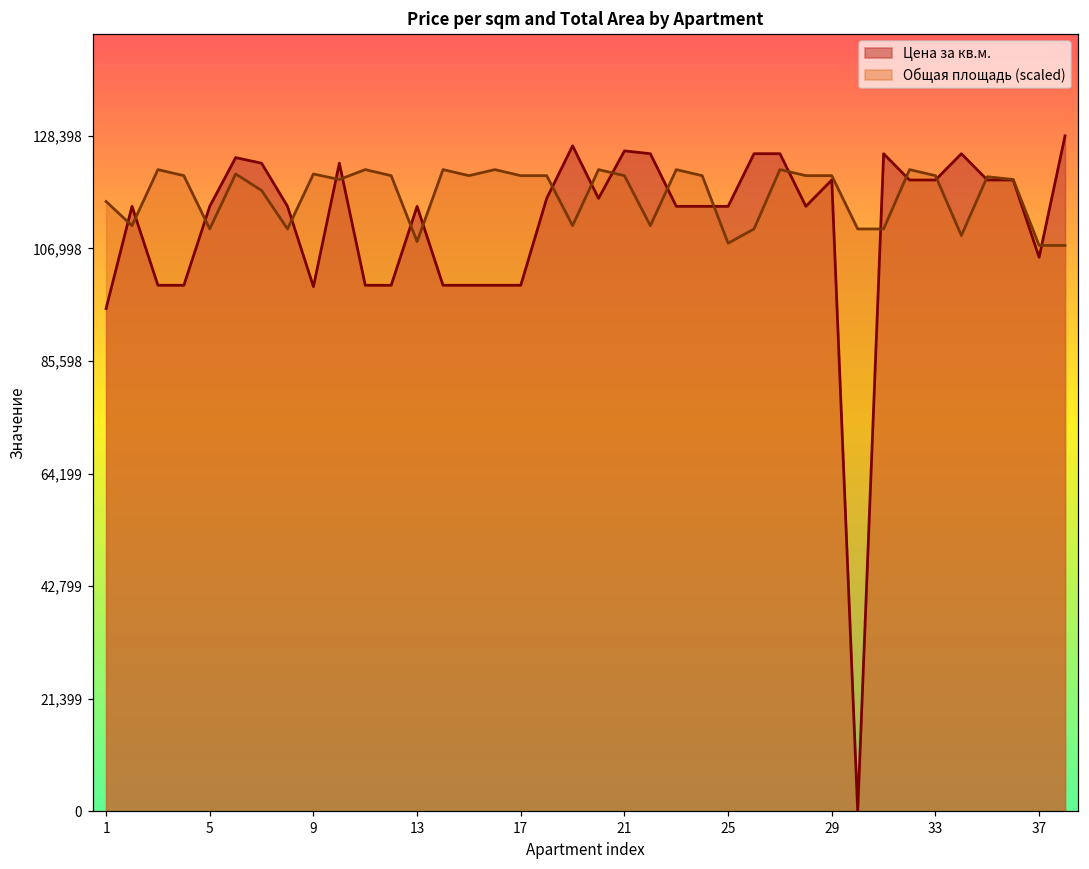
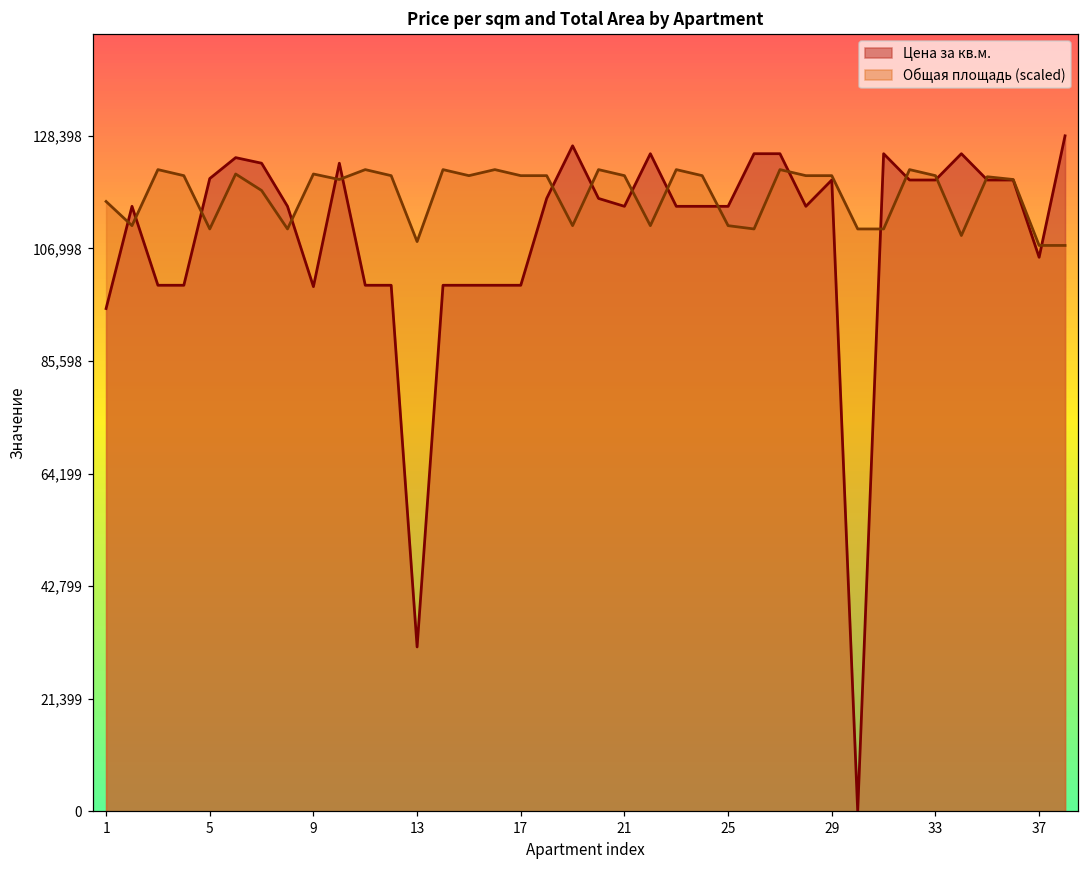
Цена за кв.м., 5: 115,000 -> 120,000
Цена за кв.м., 13: 115,000 -> 31,000
Цена за кв.м., 21: 126,000 -> 115,000
Общая площадь (scaled), 25: 108,000 -> 111,000
